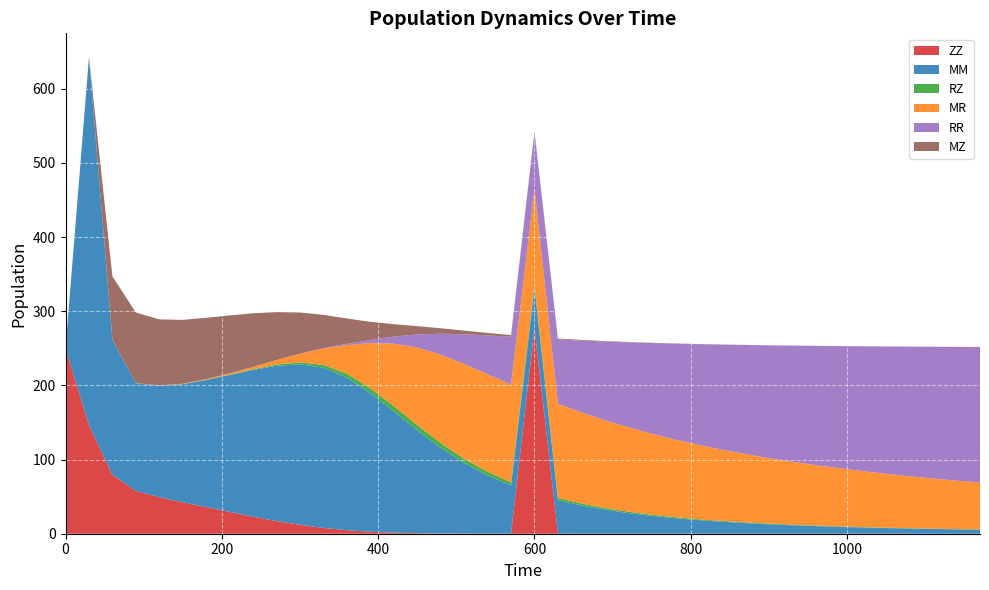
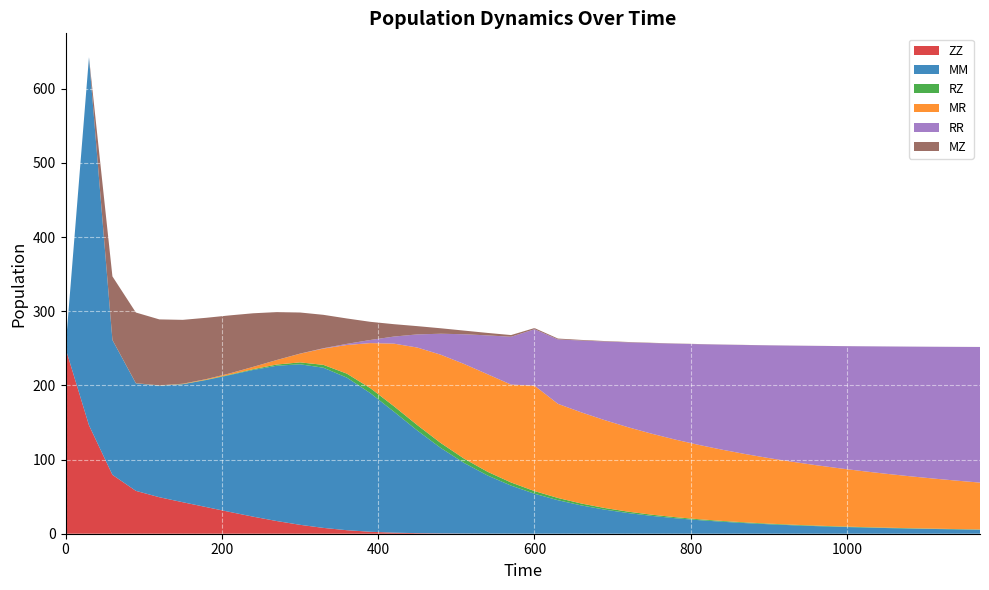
ZZ, 600: 280 -> 0
MR, 600: 130 -> 140
